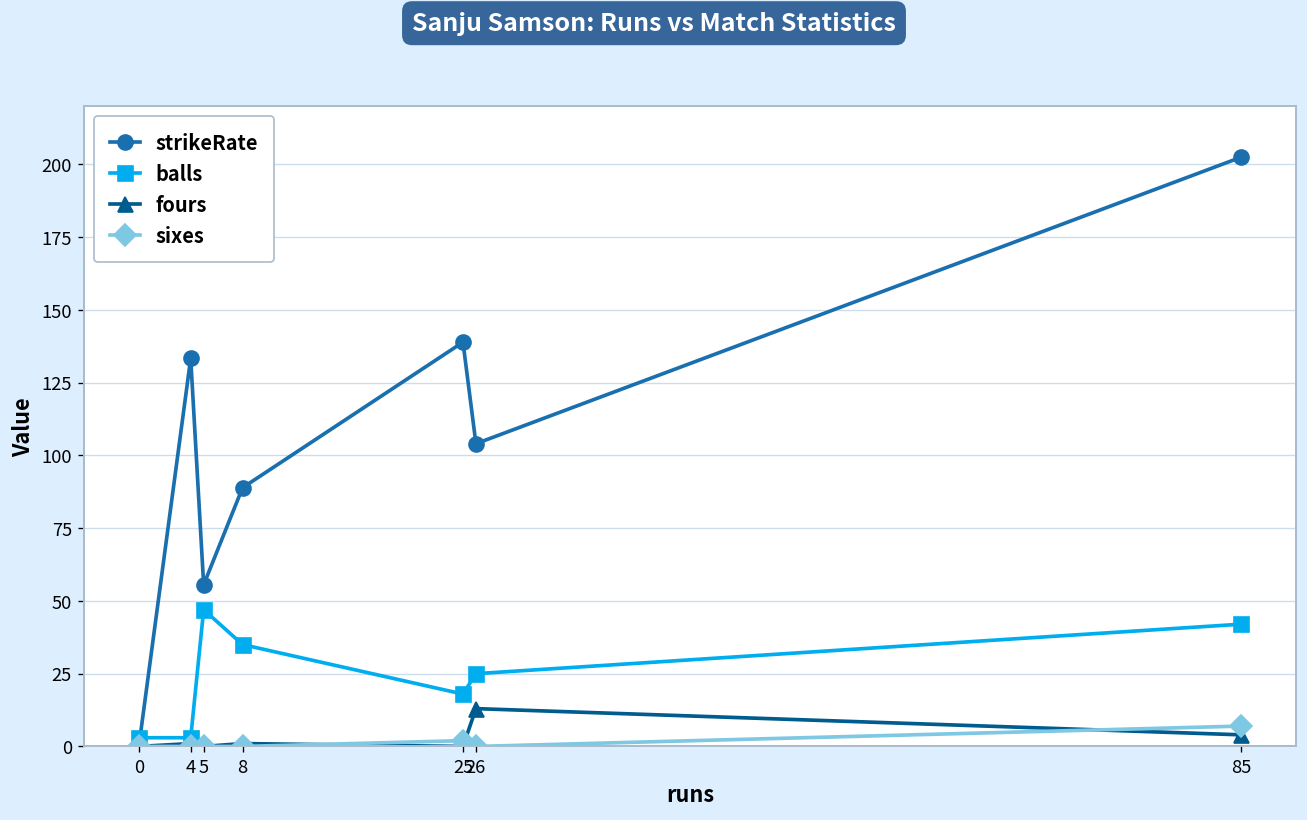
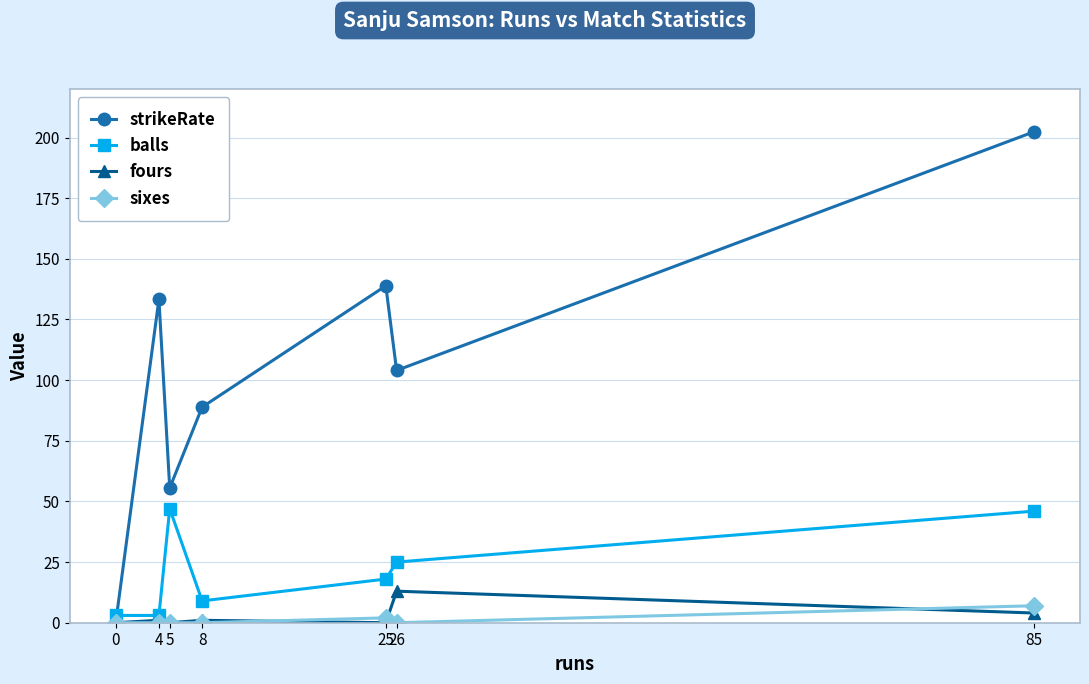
balls, 8: 35 -> 9
balls, 85: 42 -> 46
